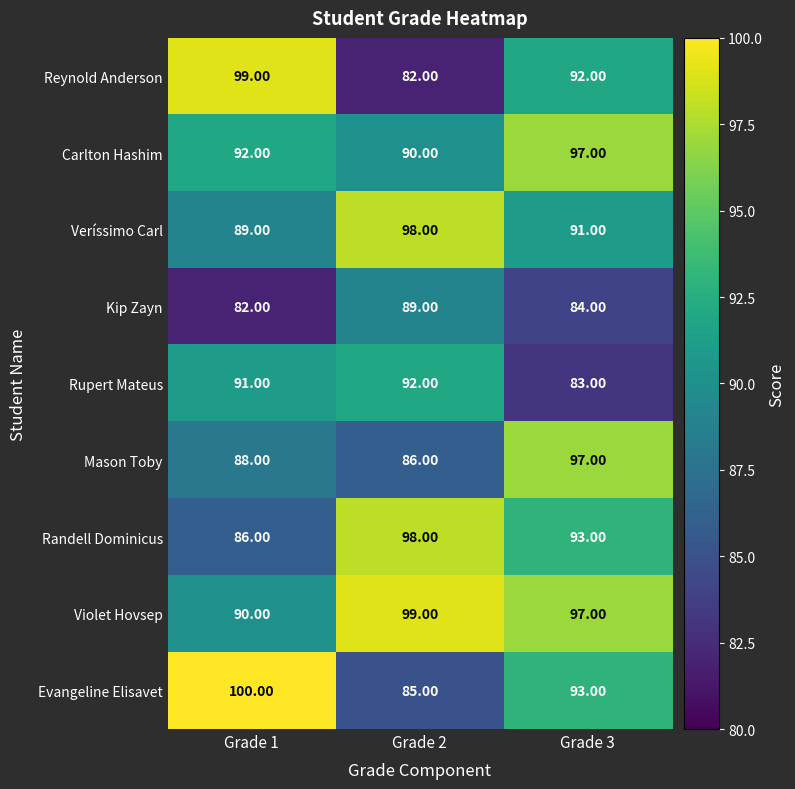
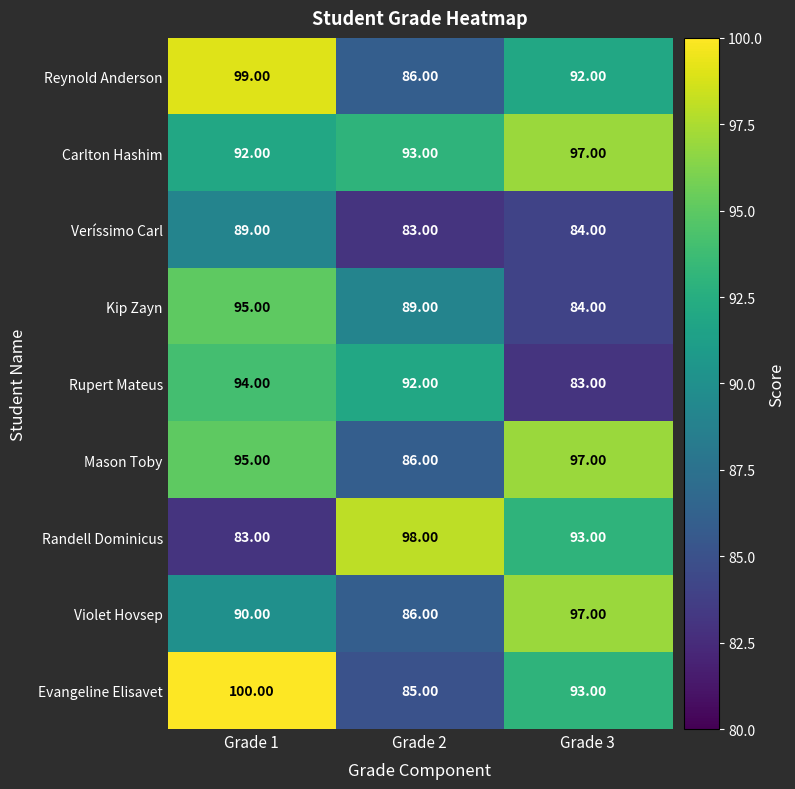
Reynold Anderson, Grade 2: 82.00 -> 86.00
Carlton Hashim, Grade 2: 90.00 -> 93.00
Veríssimo Carl, Grade 2: 98.00 -> 83.00
Veríssimo Carl, Grade 3: 91.00 -> 84.00
Kip Zayn, Grade 1: 82.00 -> 95.00
Rupert Mateus, Grade 1: 91.00 -> 94.00
Mason Toby, Grade 1: 88.00 -> 95.00
Randell Dominicus, Grade 1: 86.00 -> 83.00
Violet Hovsep, Grade 2: 99.00 -> 86.00
